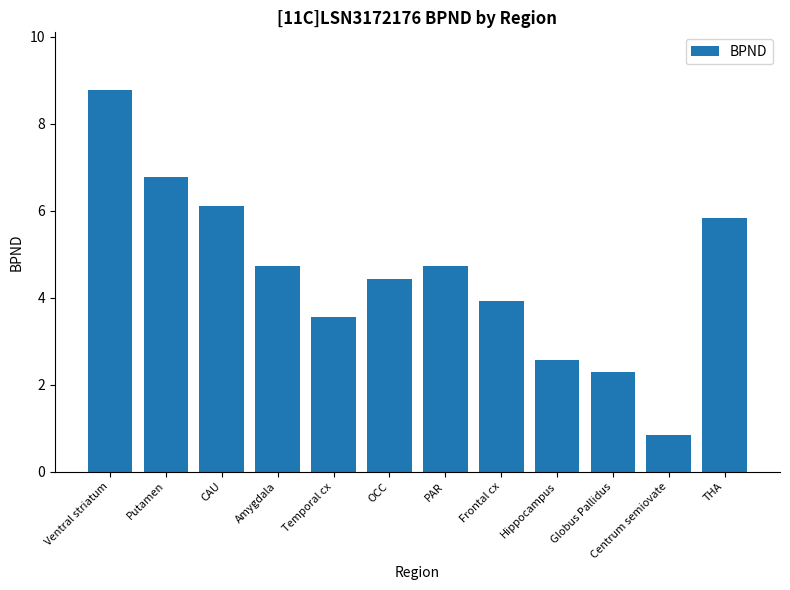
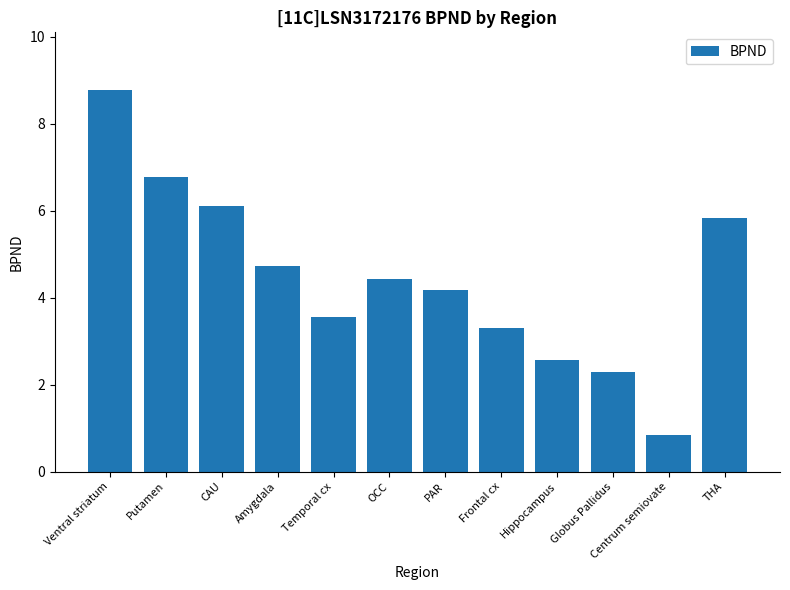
PAR: 4.7 -> 4.2
Frontal cx: 3.9 -> 3.3
